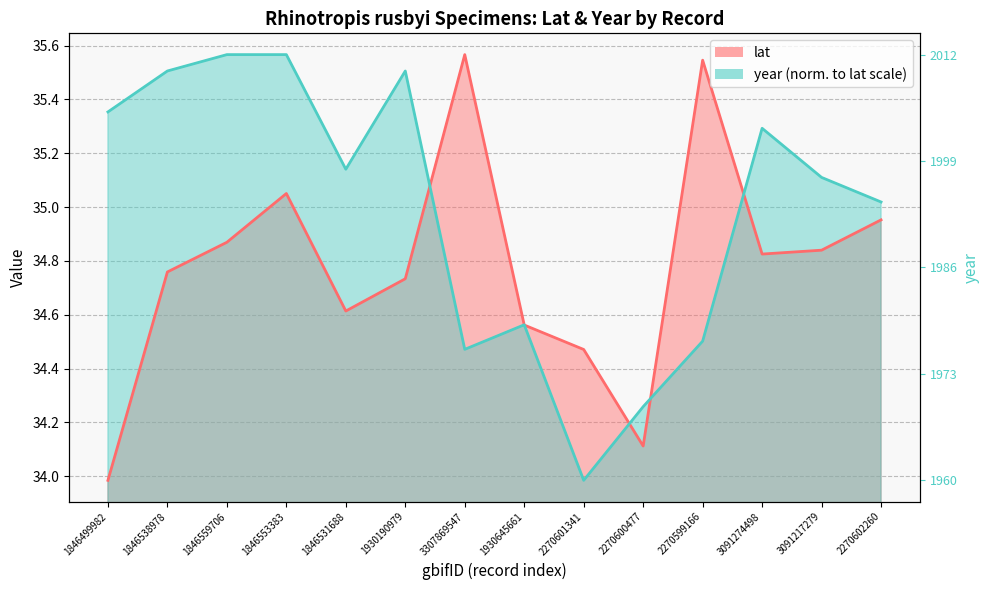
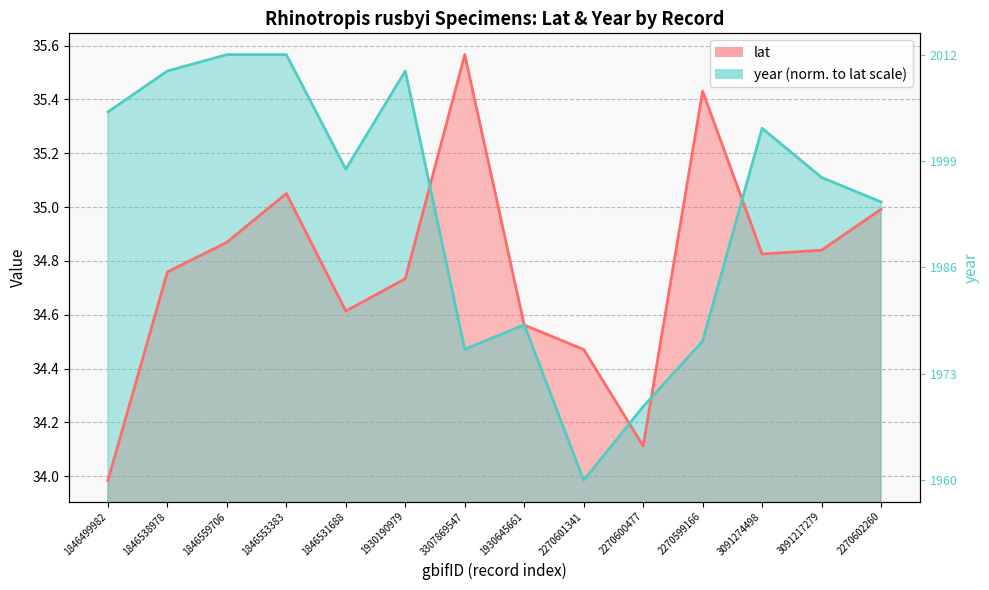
lat, 2270599166: 35.55 -> 35.43
lat, 2270602260: 34.95 -> 34.99
